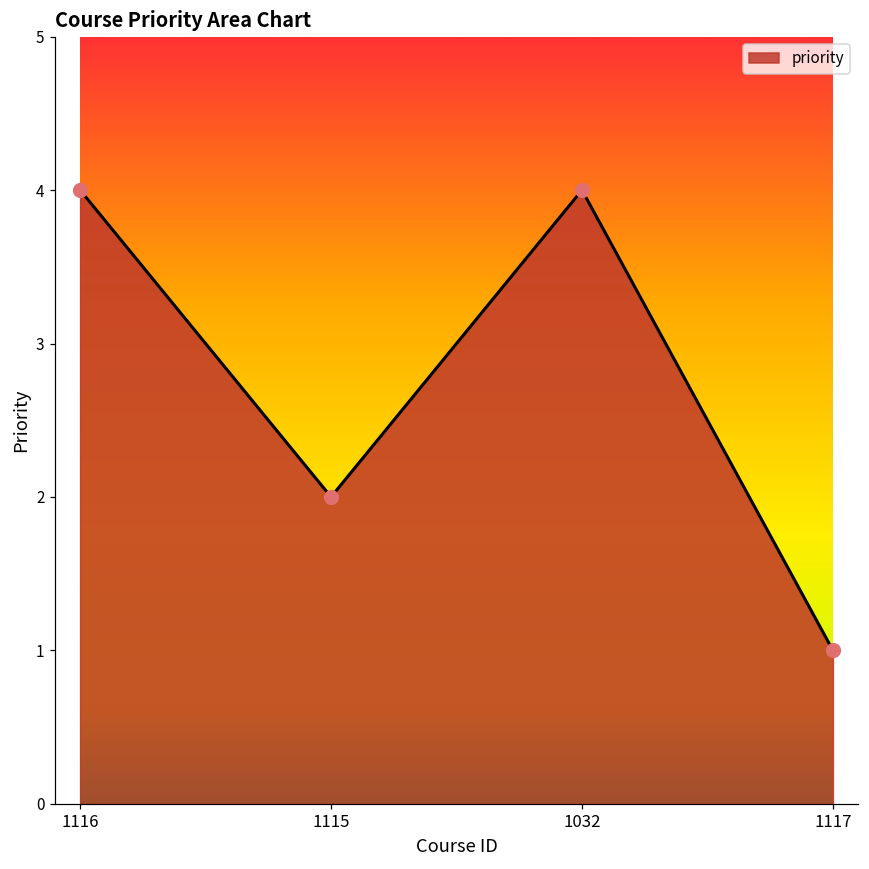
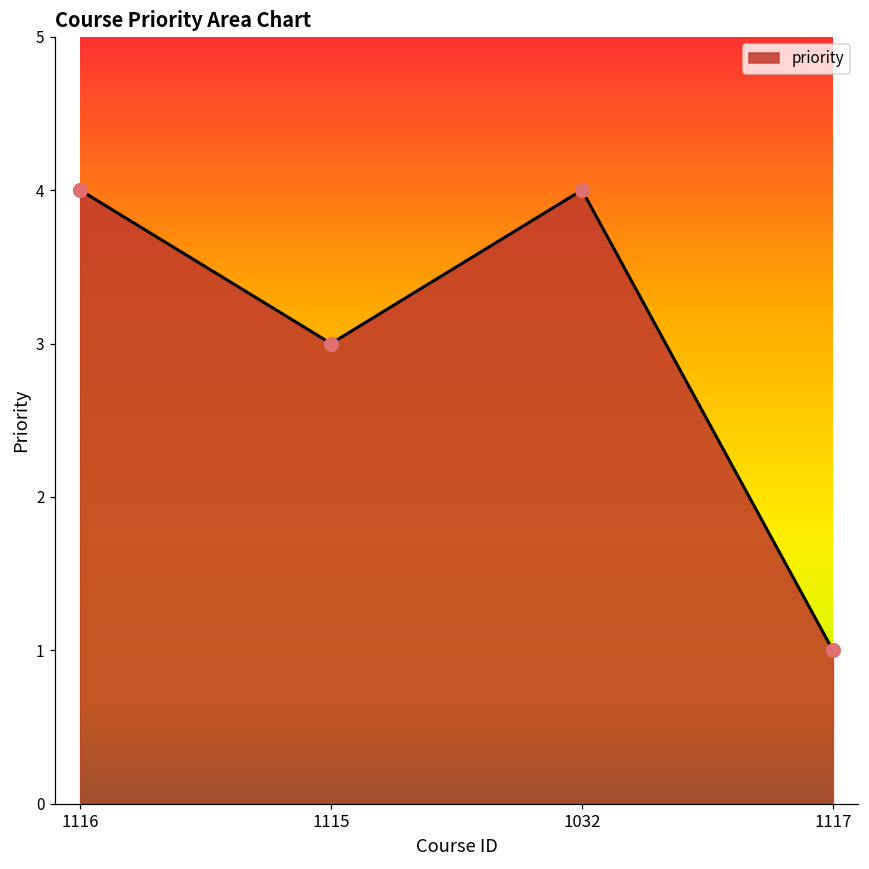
1115: 2 -> 3
